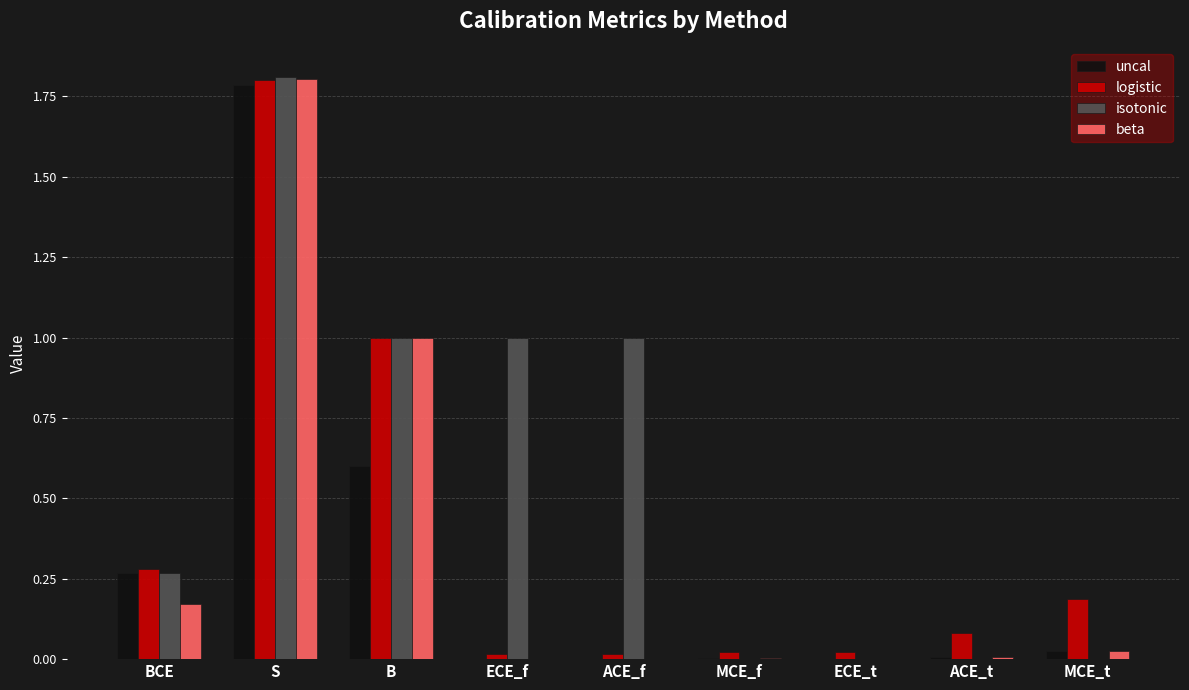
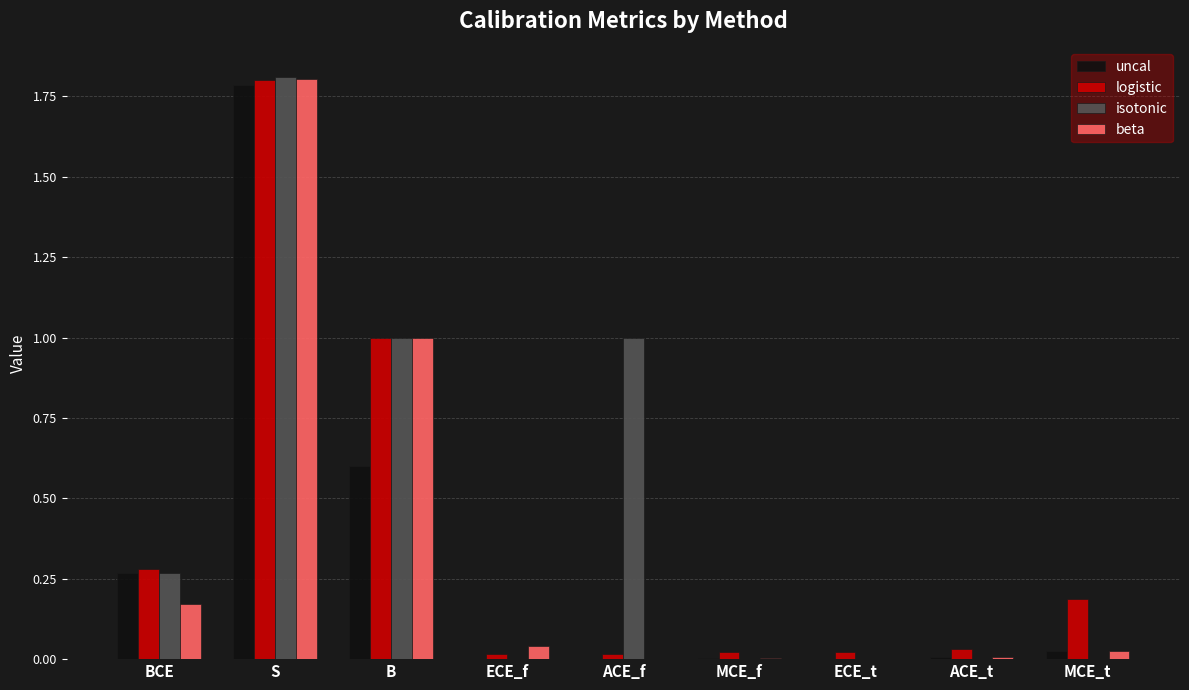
isotonic, ECE_f: 1 -> 0
beta, ECE_f: 0.00 -> 0.04
logistic, ACE_t: 0.08 -> 0.03
